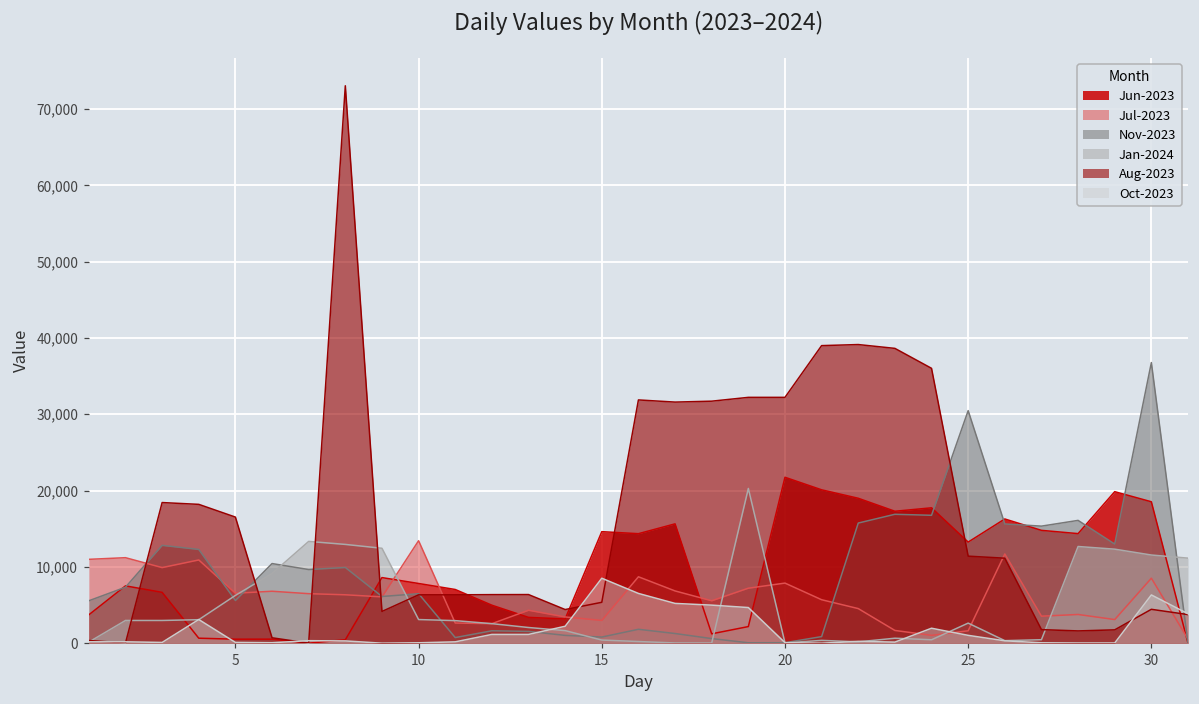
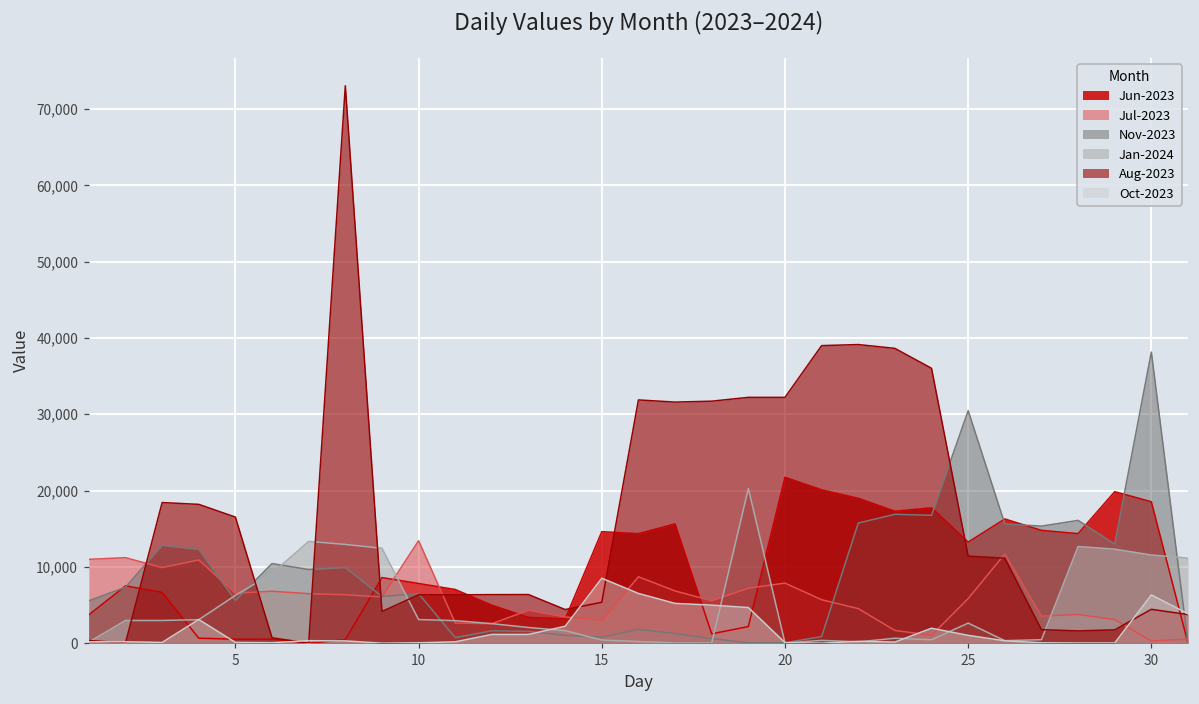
Jul-2023, 25: 2,000 -> 6,000
Jul-2023, 30: 9,000 -> 0
Nov-2023, 30: 37,000 -> 38,000
